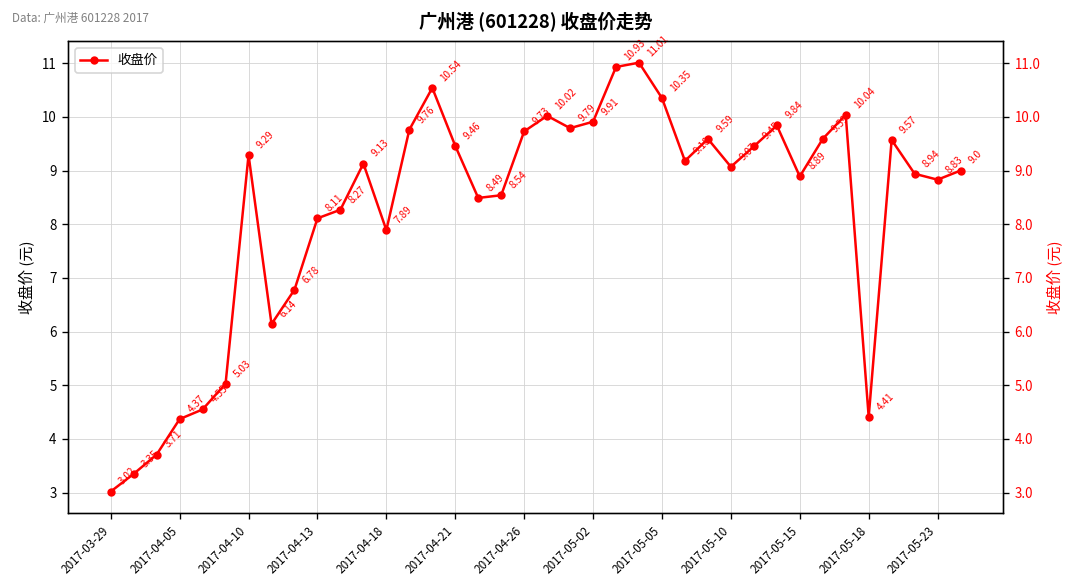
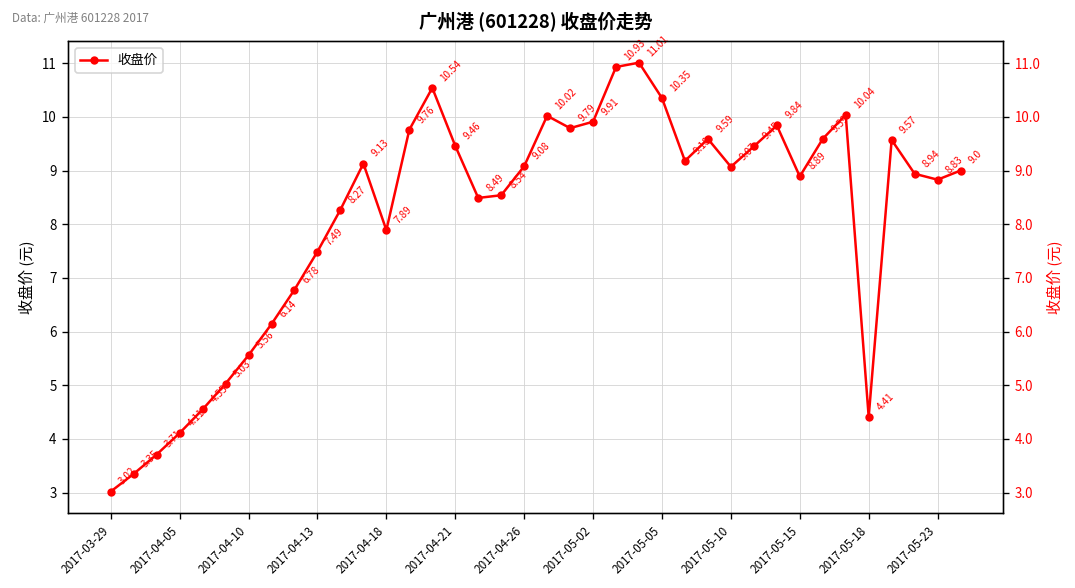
2017-04-05: 4.37 -> 4.11
2017-04-10: 9.29 -> 5.56
2017-04-13: 8.11 -> 7.49
2017-04-26: 9.73 -> 9.08
